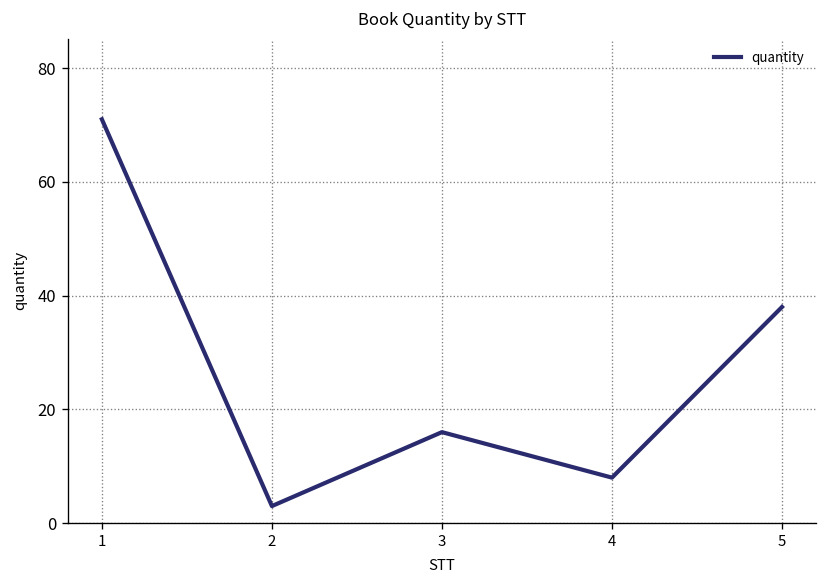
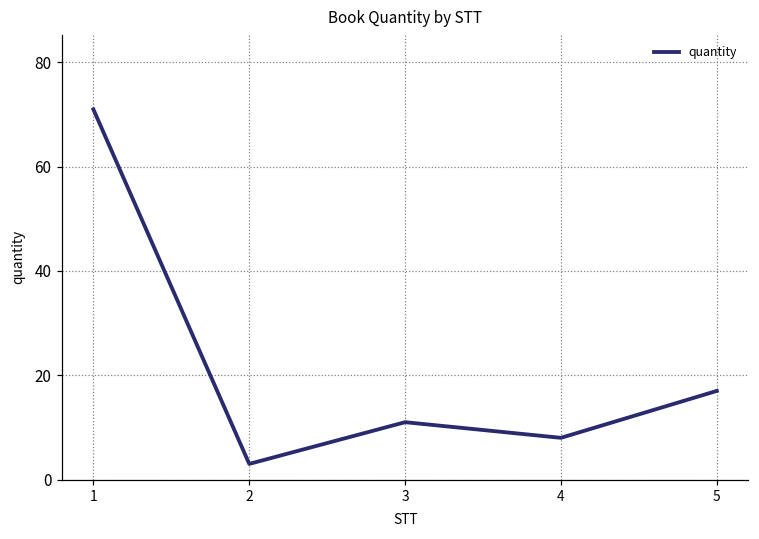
3: 16 -> 11
5: 38 -> 17
